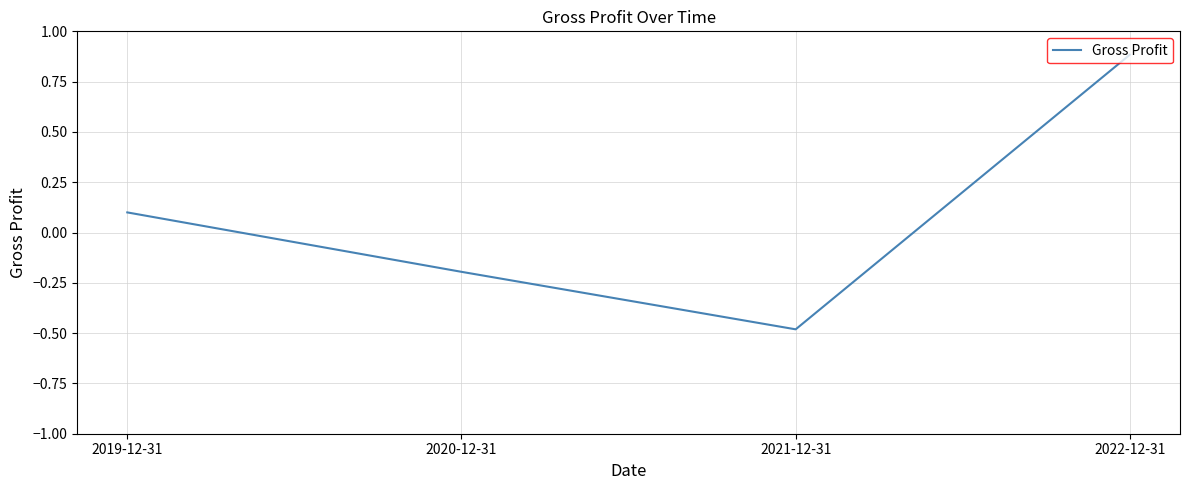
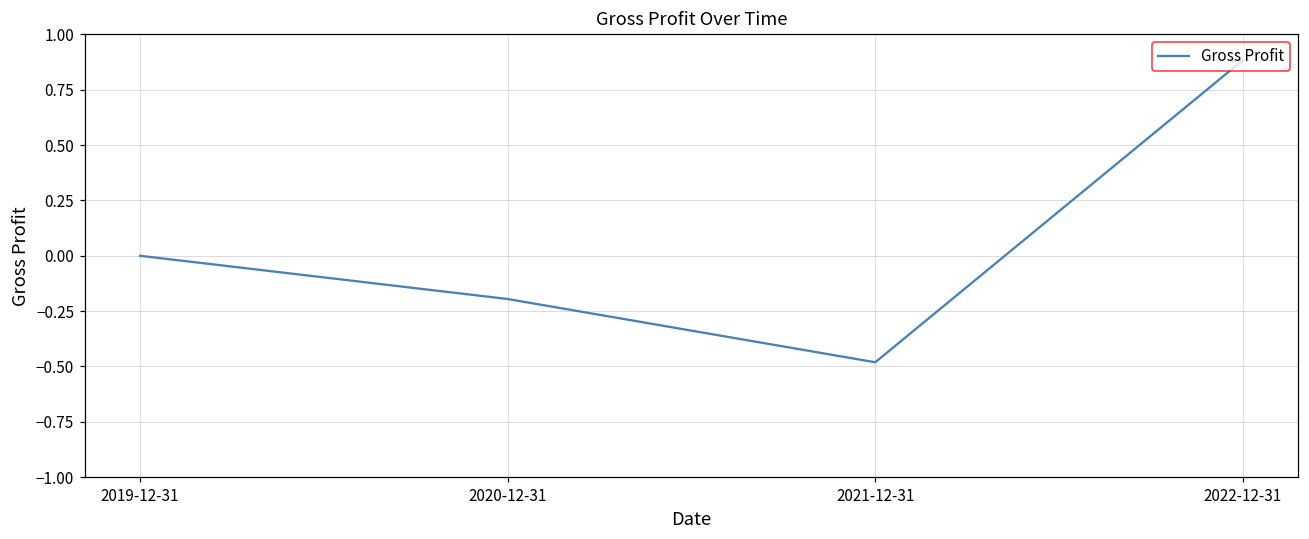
2019-12-31: 0.1 -> 0.0
